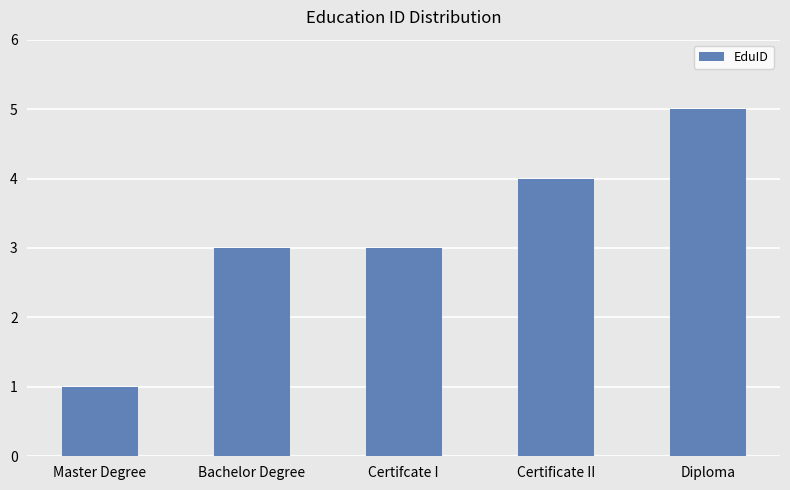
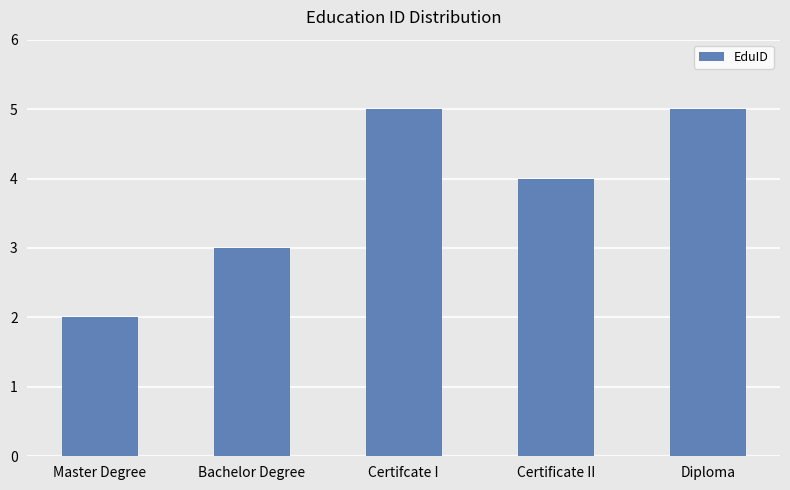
Master Degree: 1 -> 2
Certifcate I: 3 -> 5
